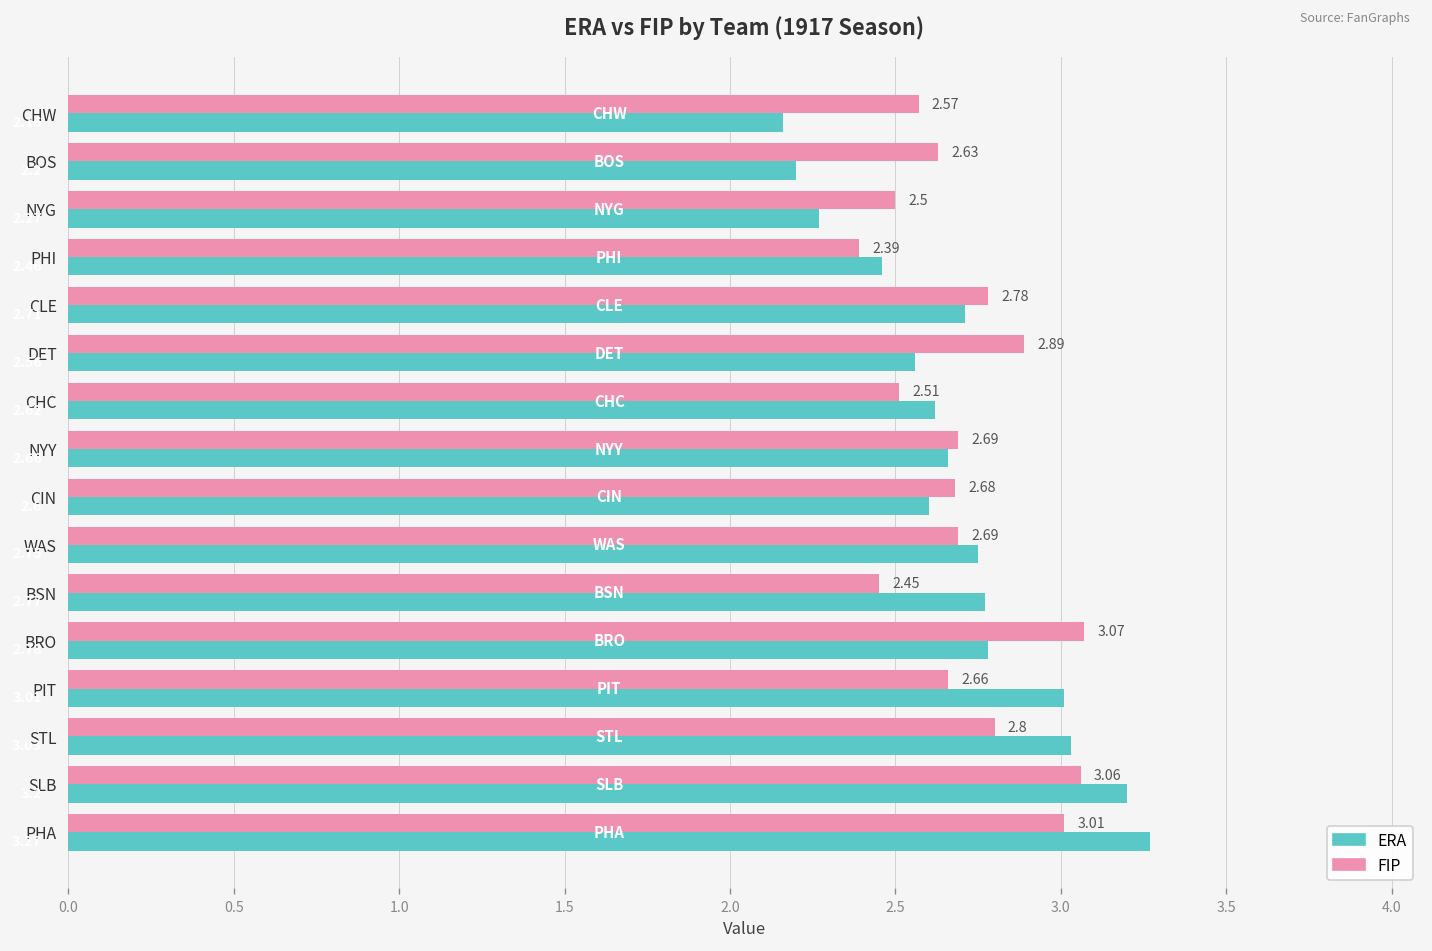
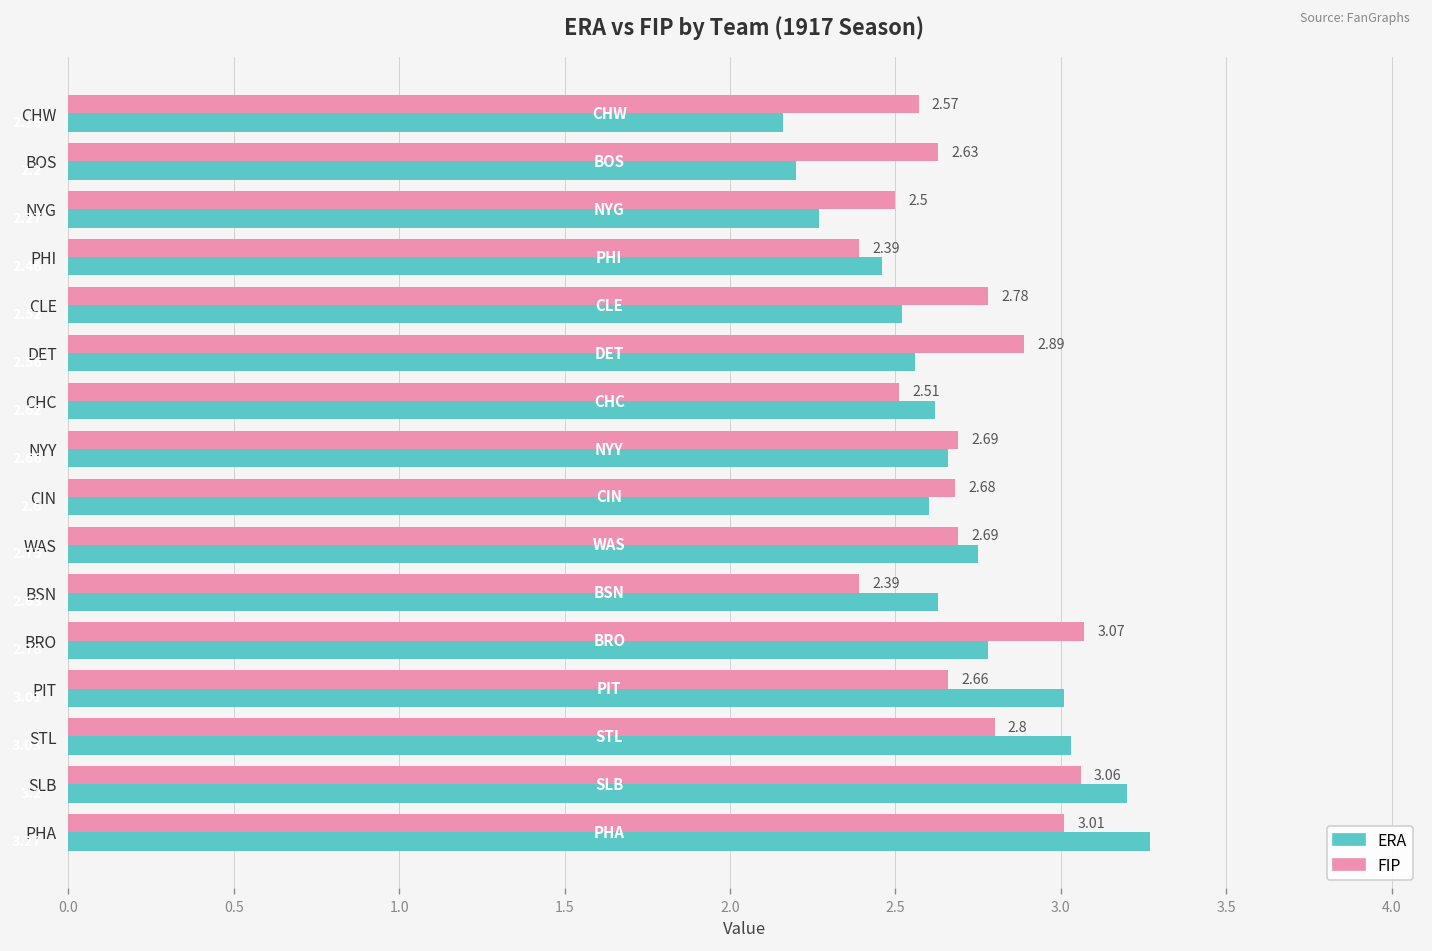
ERA, CLE: 2.71 -> 2.52
FIP, BSN: 2.45 -> 2.39
ERA, BSN: 2.77 -> 2.63
